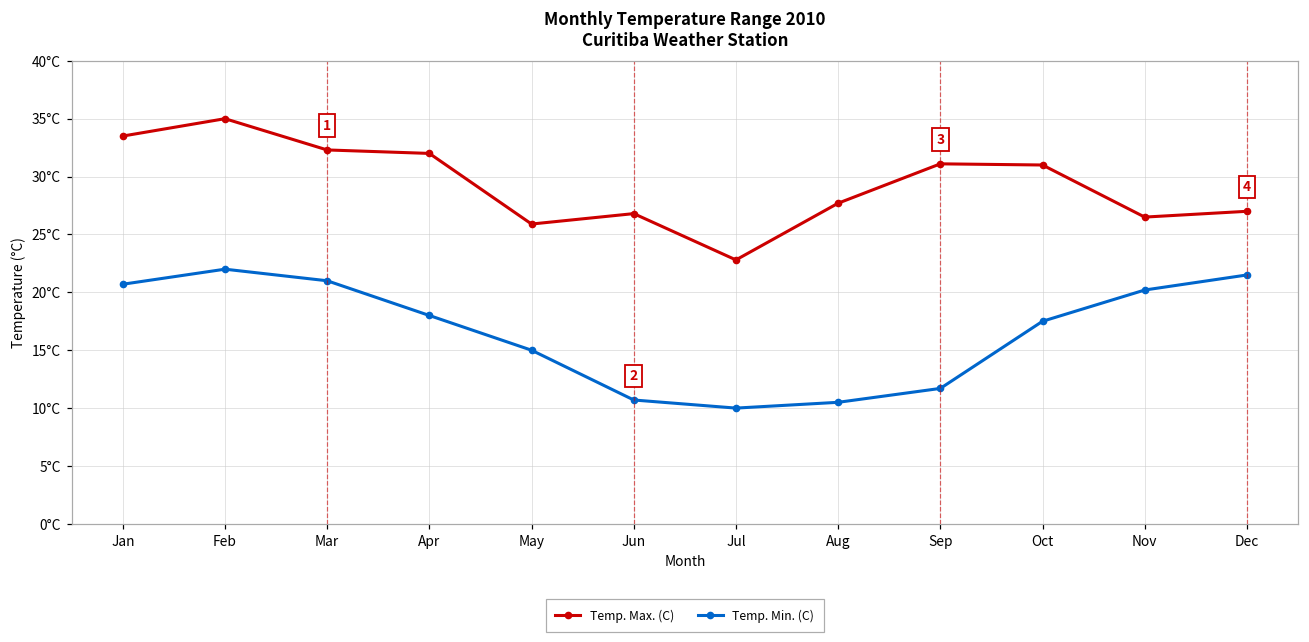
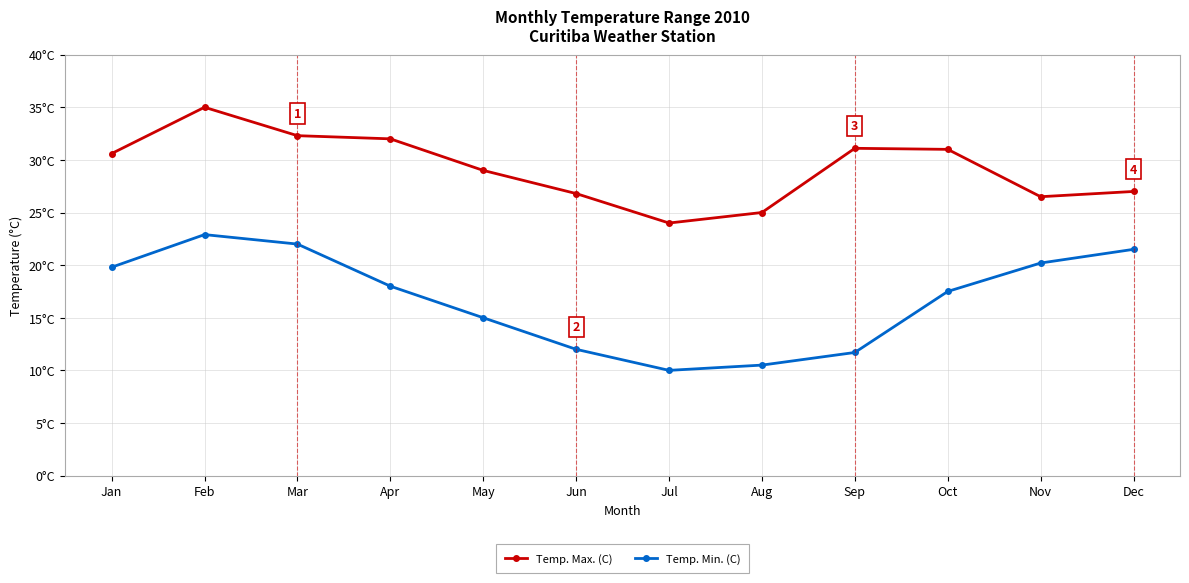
Temp. Max. (C), Jan: 33.5°C -> 30.6°C
Temp. Min. (C), Jan: 20.7°C -> 19.8°C
Temp. Min. (C), Feb: 22.0°C -> 22.9°C
Temp. Min. (C), Mar: 21°C -> 22°C
Temp. Max. (C), May: 25.9°C -> 29.0°C
Temp. Min. (C), Jun: 10.7°C -> 12.0°C
Temp. Max. (C), Jul: 22.8°C -> 24.0°C
Temp. Max. (C), Aug: 27.7°C -> 25.0°C
